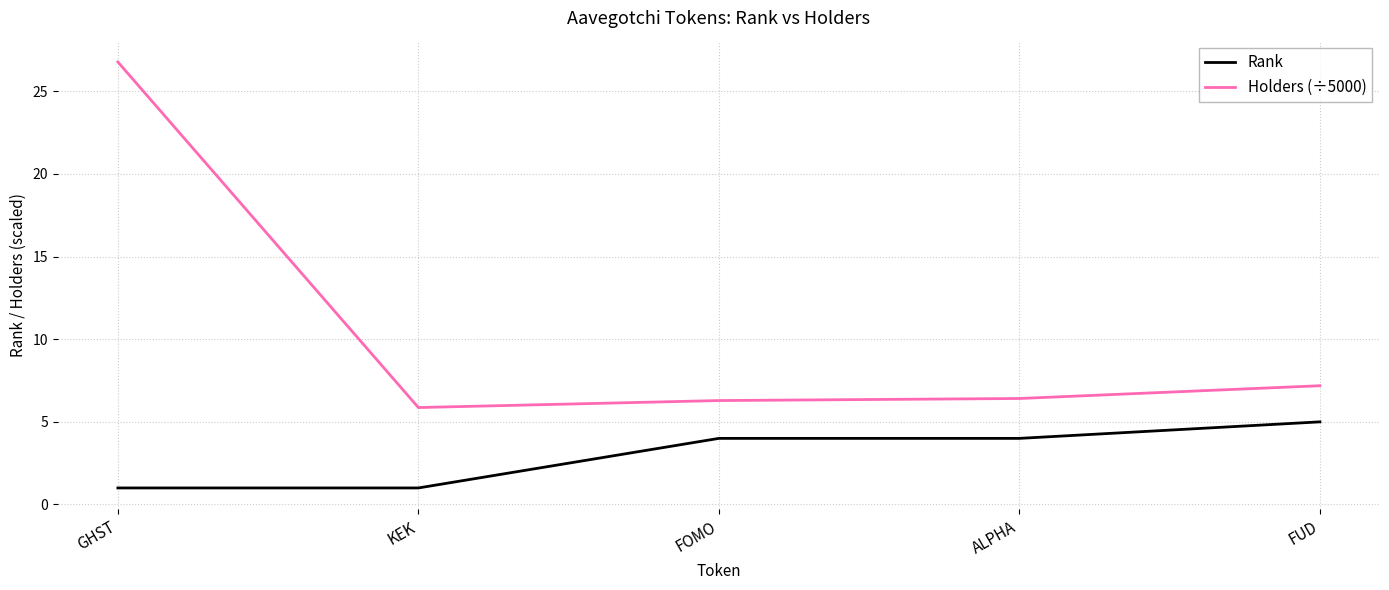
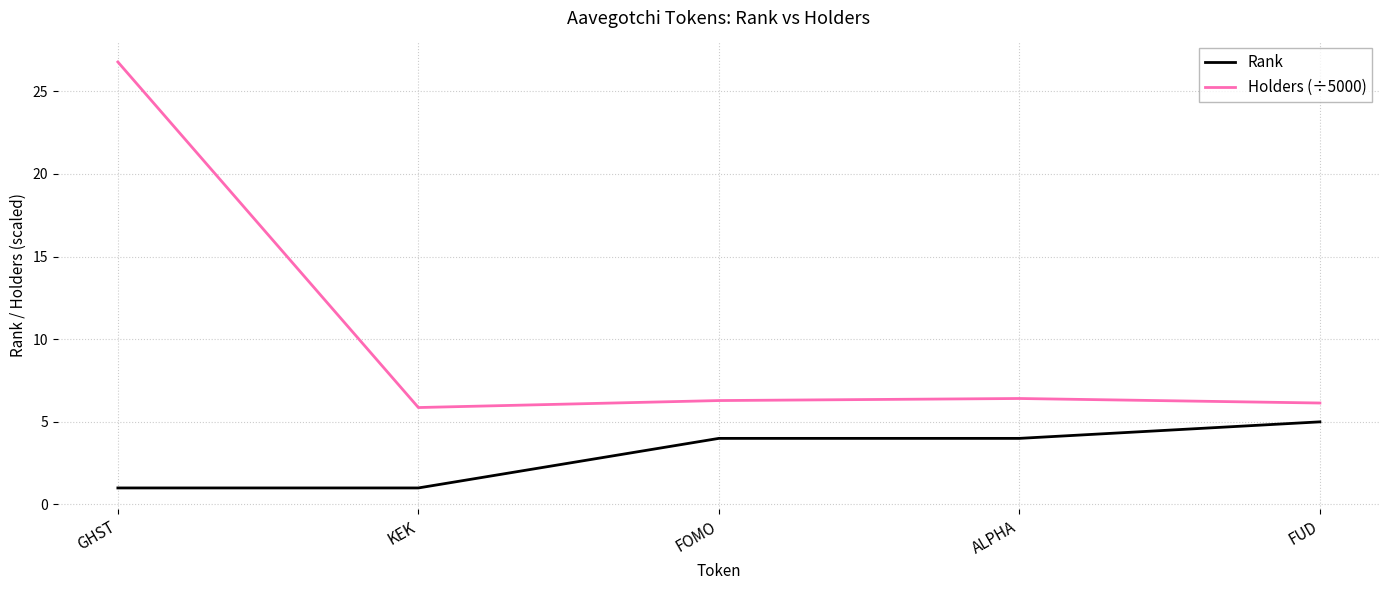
Holders (÷5000), FUD: 7.2 -> 6.1
